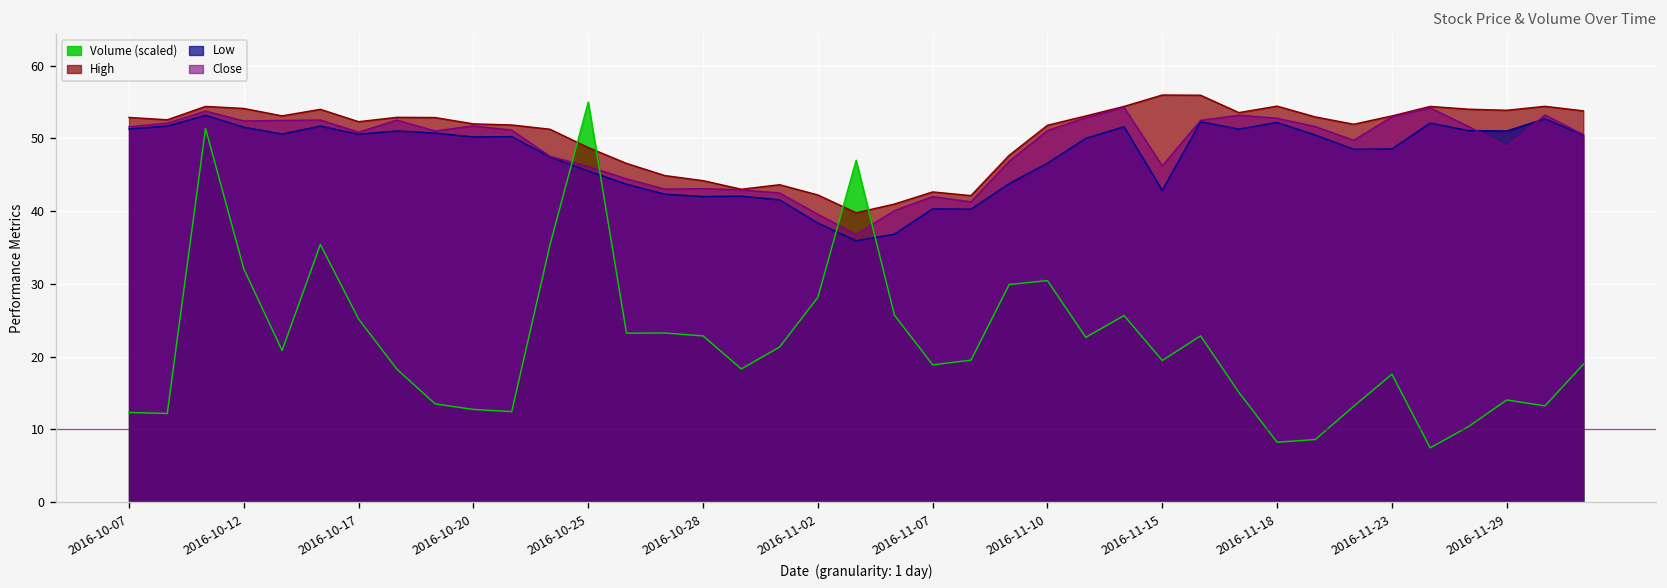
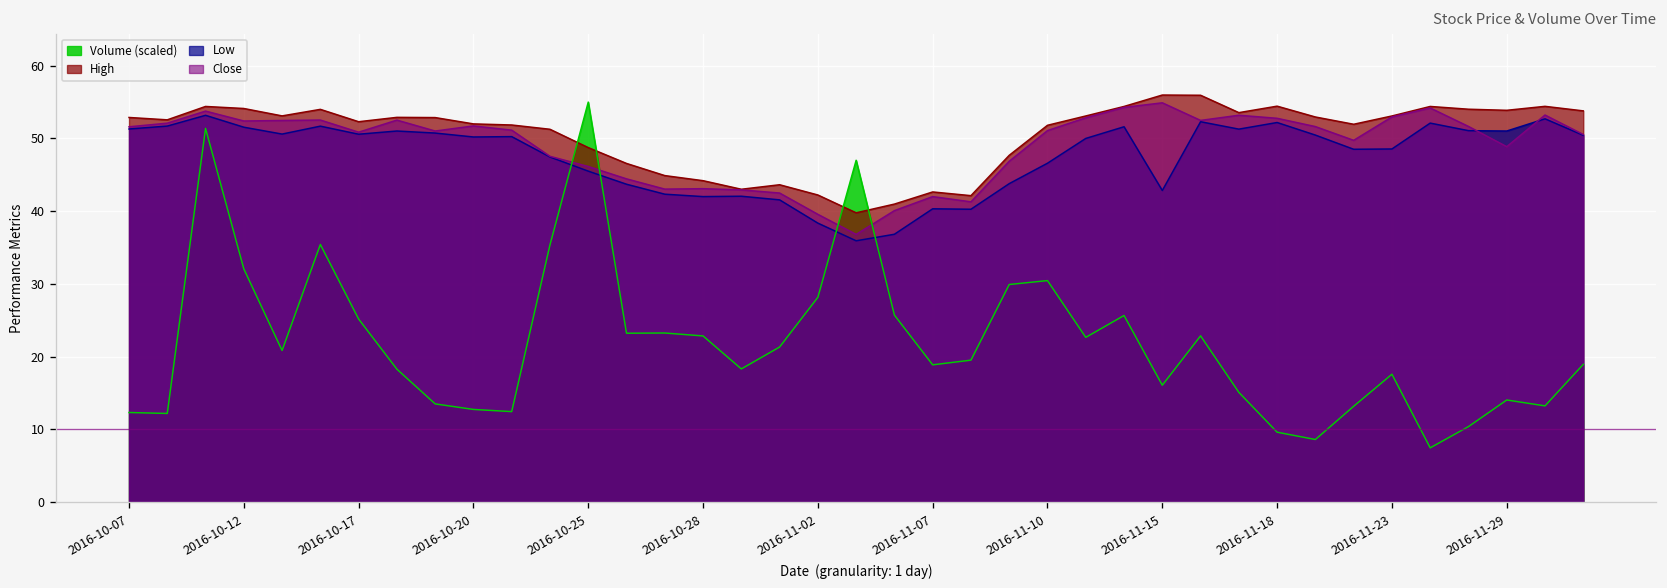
Volume (scaled), 2016-11-15: 19 -> 16
Close, 2016-11-15: 46 -> 55
Volume (scaled), 2016-11-18: 8 -> 10
